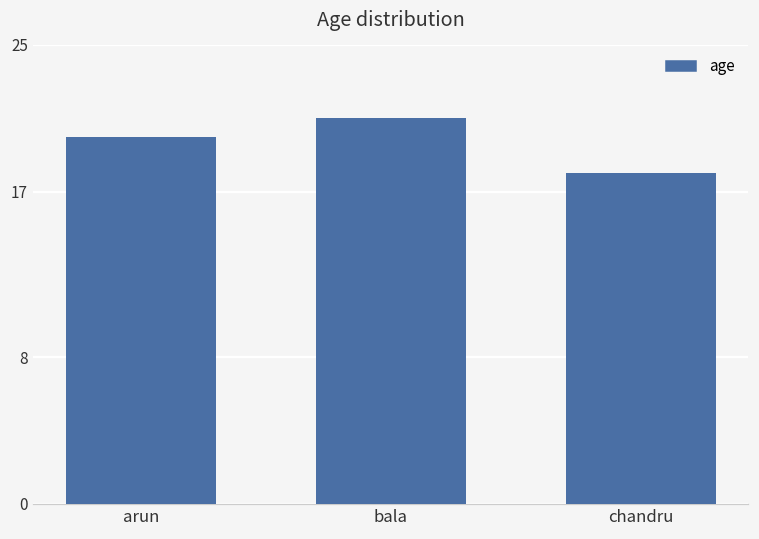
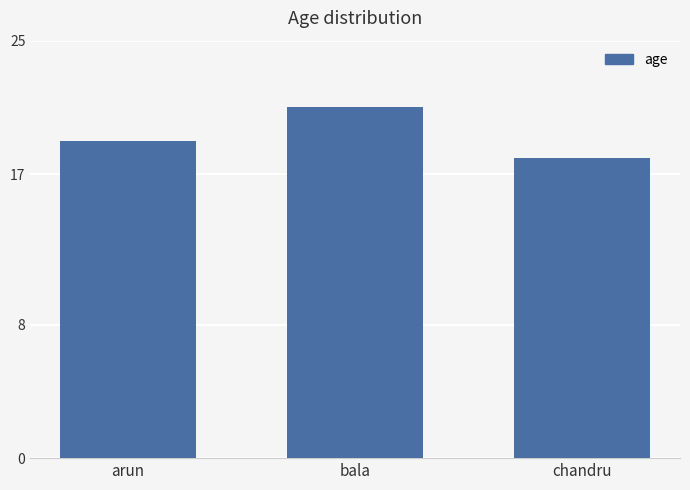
arun: 20 -> 19
